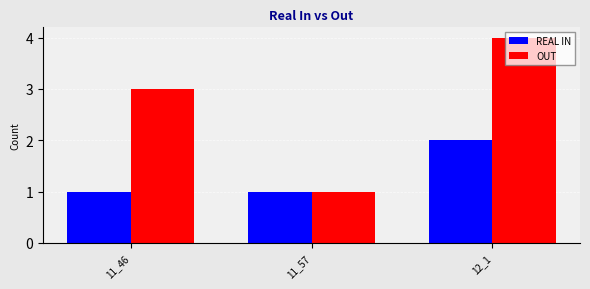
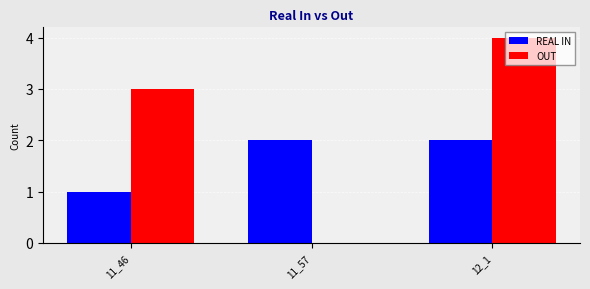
REAL IN, 11_57: 1 -> 2
OUT, 11_57: 1 -> 0
